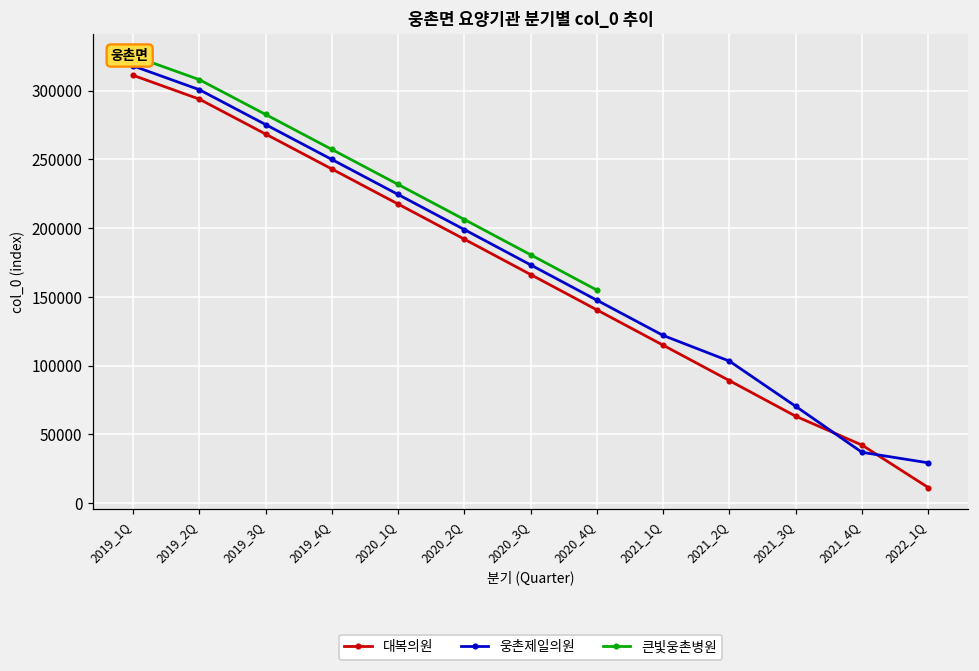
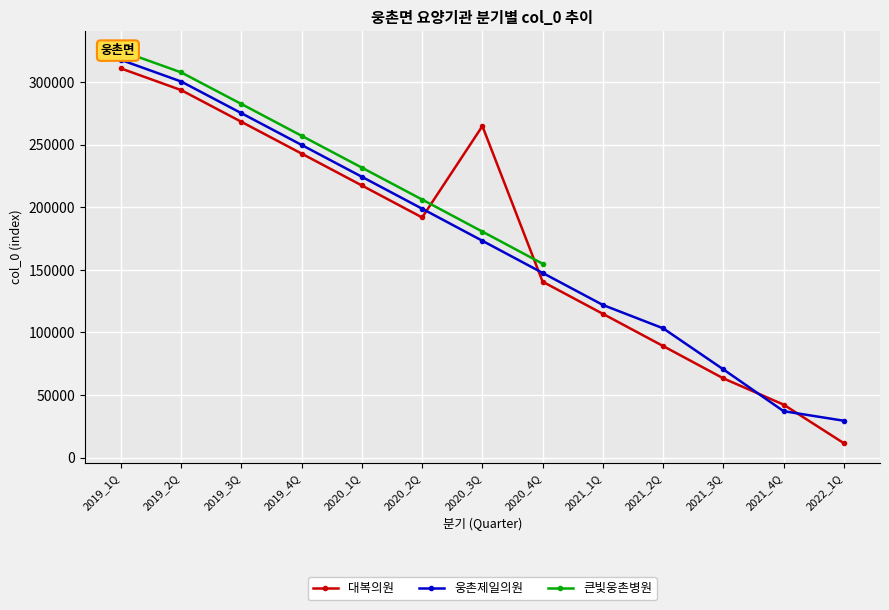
대복의원, 2020_3Q: 166000 -> 265000
